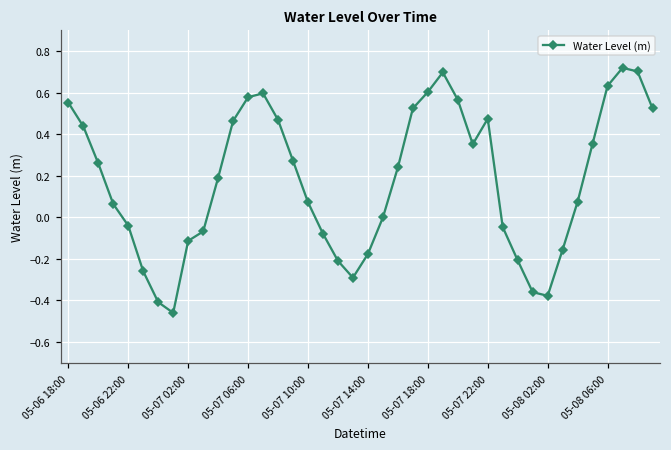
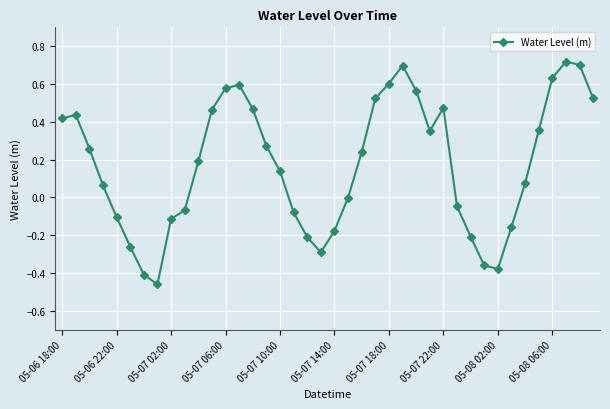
05-06 18:00: 0.55 -> 0.42
05-06 22:00: -0.04 -> -0.10
05-07 10:00: 0.07 -> 0.14
